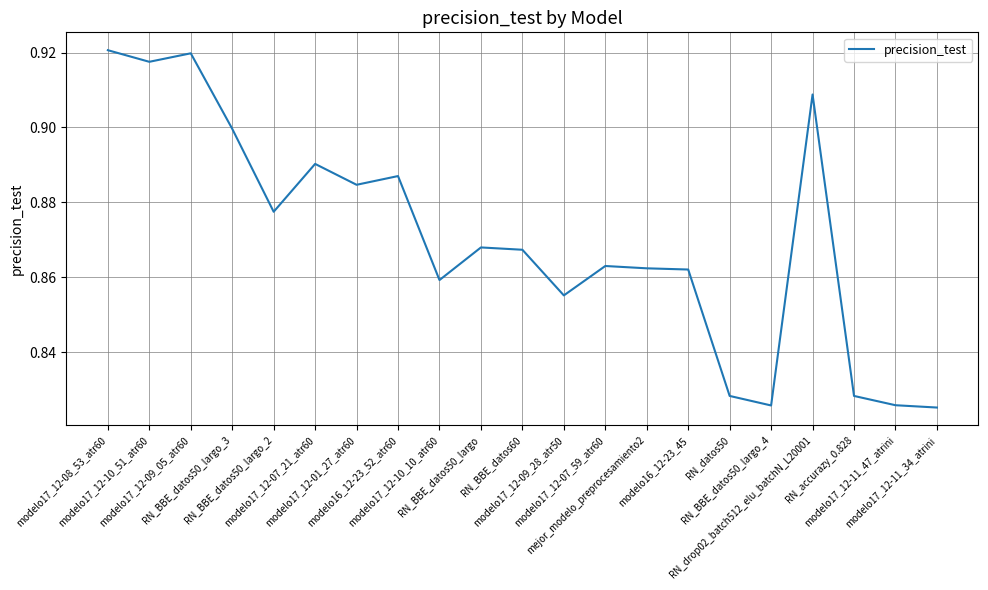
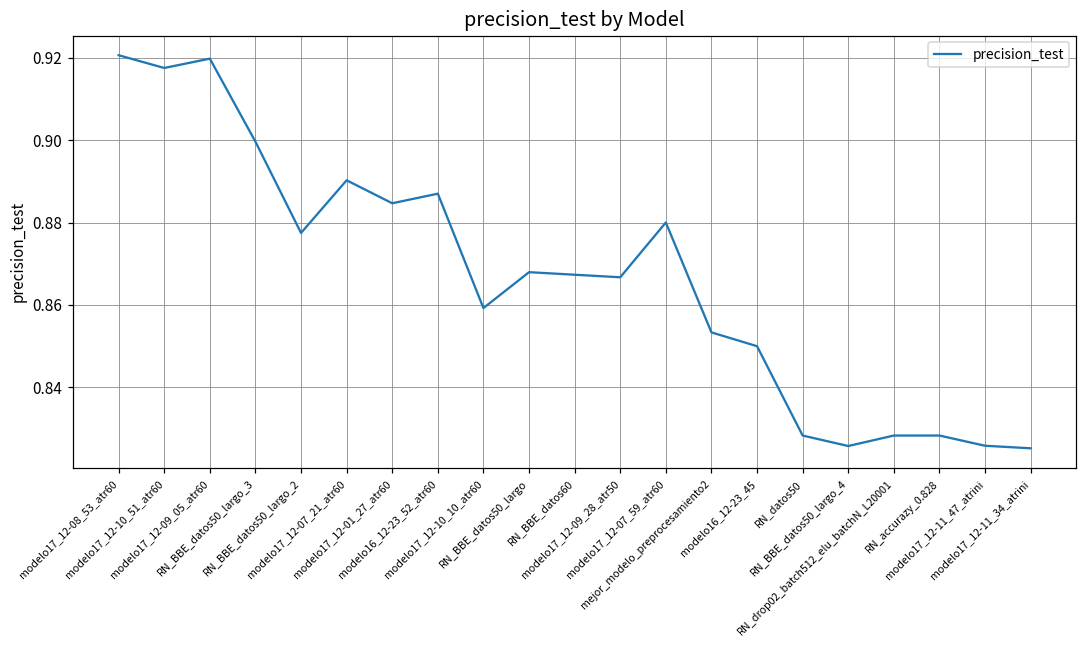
modelo17_12-09_28_atr50: 0.855 -> 0.867
modelo17_12-07_59_atr60: 0.863 -> 0.880
mejor_modelo_preprocesamiento2: 0.862 -> 0.853
modelo16_12-23_45: 0.862 -> 0.850
RN_drop02_batch512_elu_batchN_L20001: 0.909 -> 0.828
